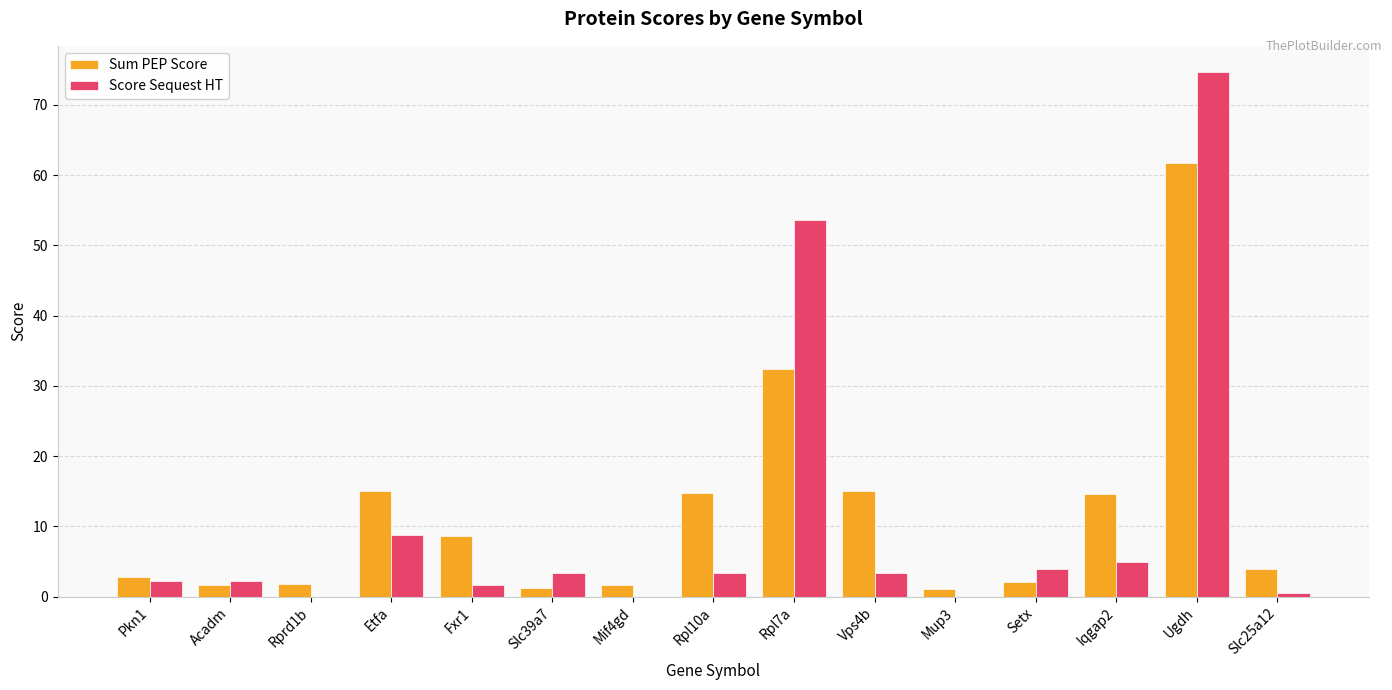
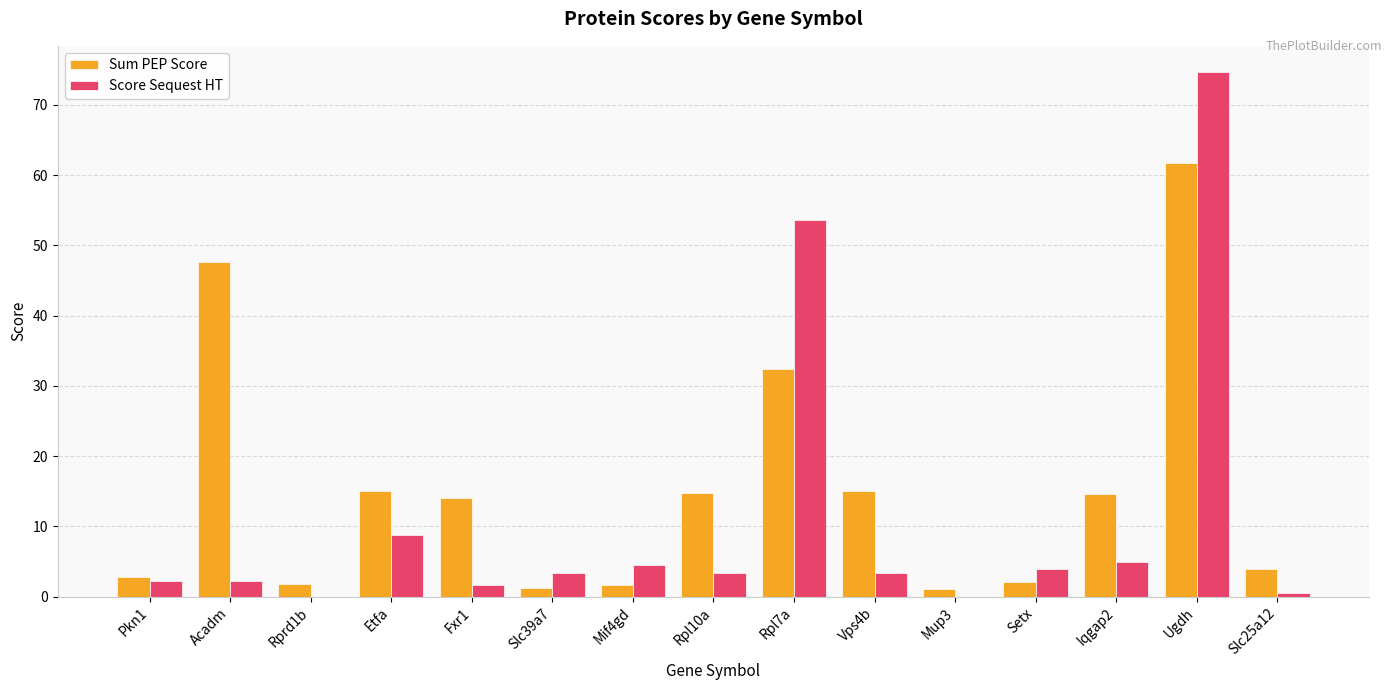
Sum PEP Score, Acadm: 2 -> 48
Sum PEP Score, Fxr1: 9 -> 14
Score Sequest HT, Mif4gd: 0 -> 5
